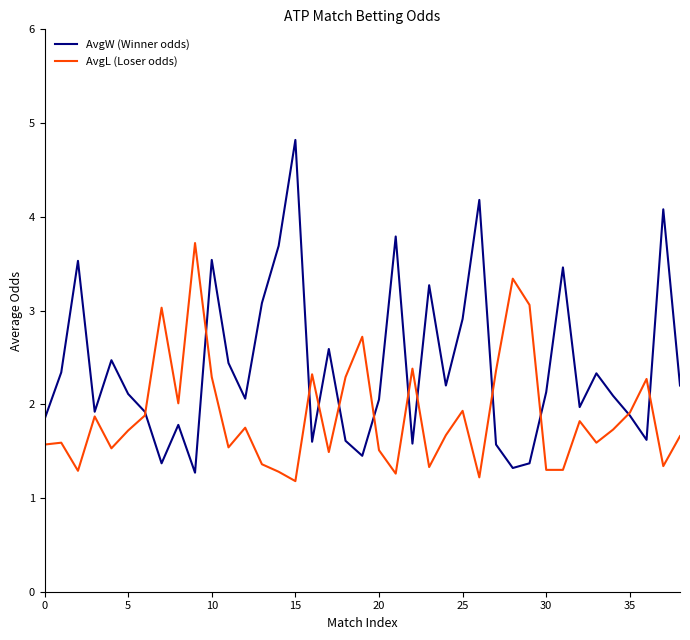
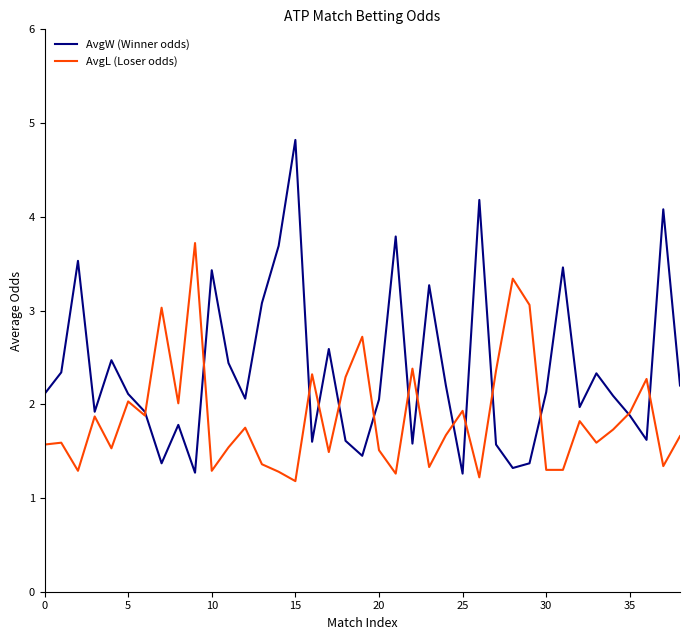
AvgW (Winner odds), 0: 1.8 -> 2.1
AvgL (Loser odds), 5: 1.7 -> 2.0
AvgW (Winner odds), 10: 3.5 -> 3.4
AvgL (Loser odds), 10: 2.3 -> 1.3
AvgW (Winner odds), 25: 2.9 -> 1.3
